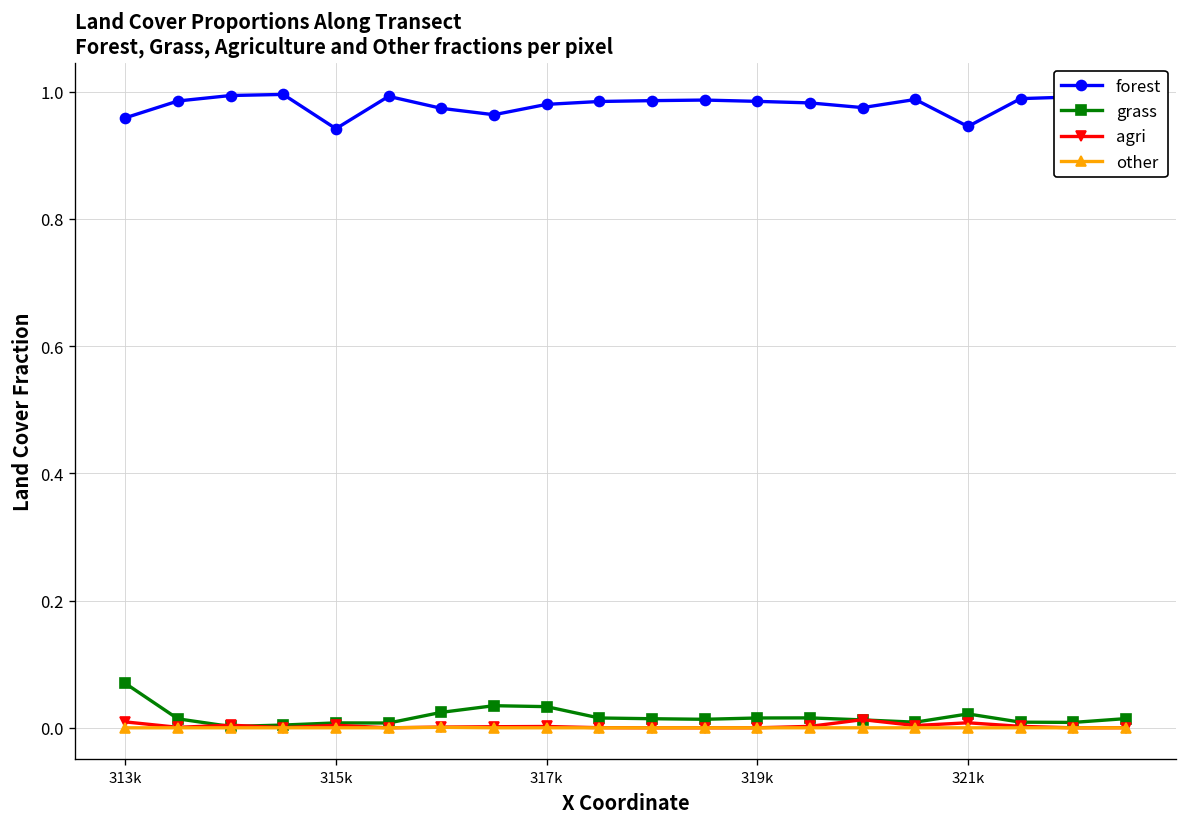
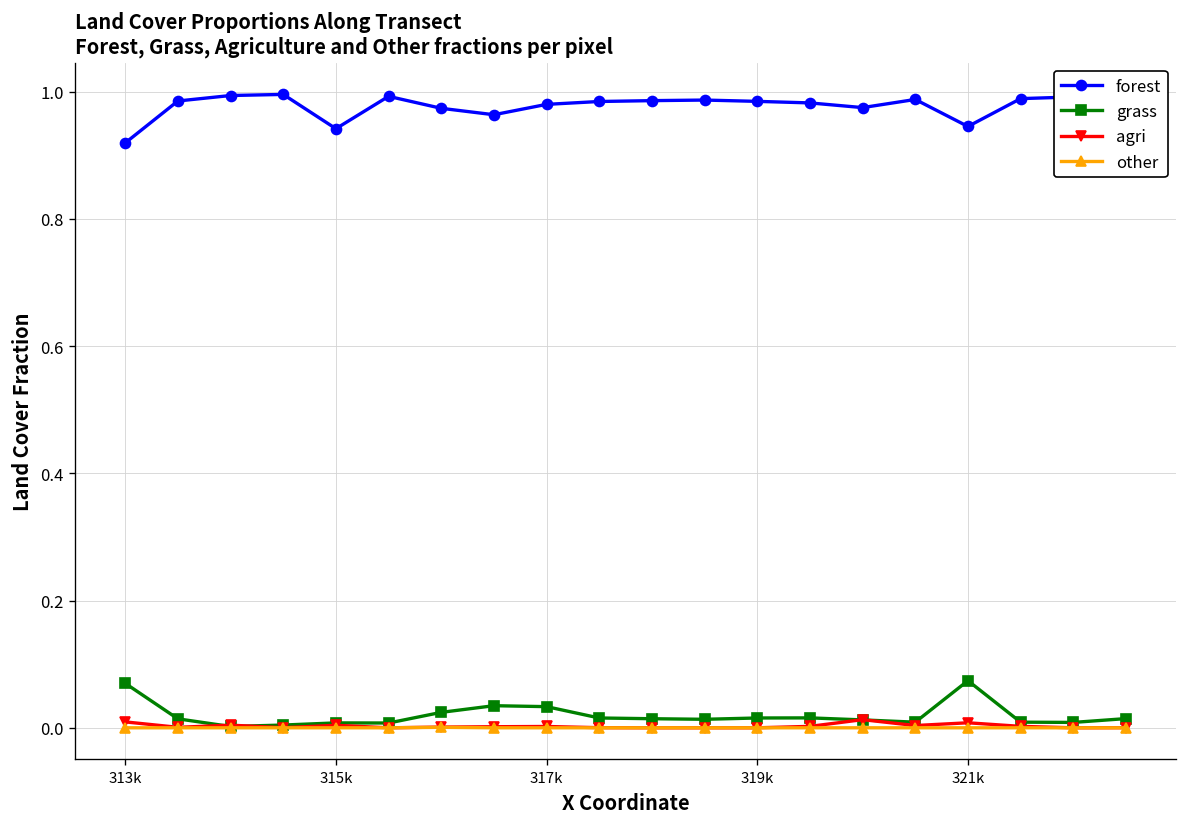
forest, 313k: 0.96 -> 0.92
grass, 321k: 0.02 -> 0.07
